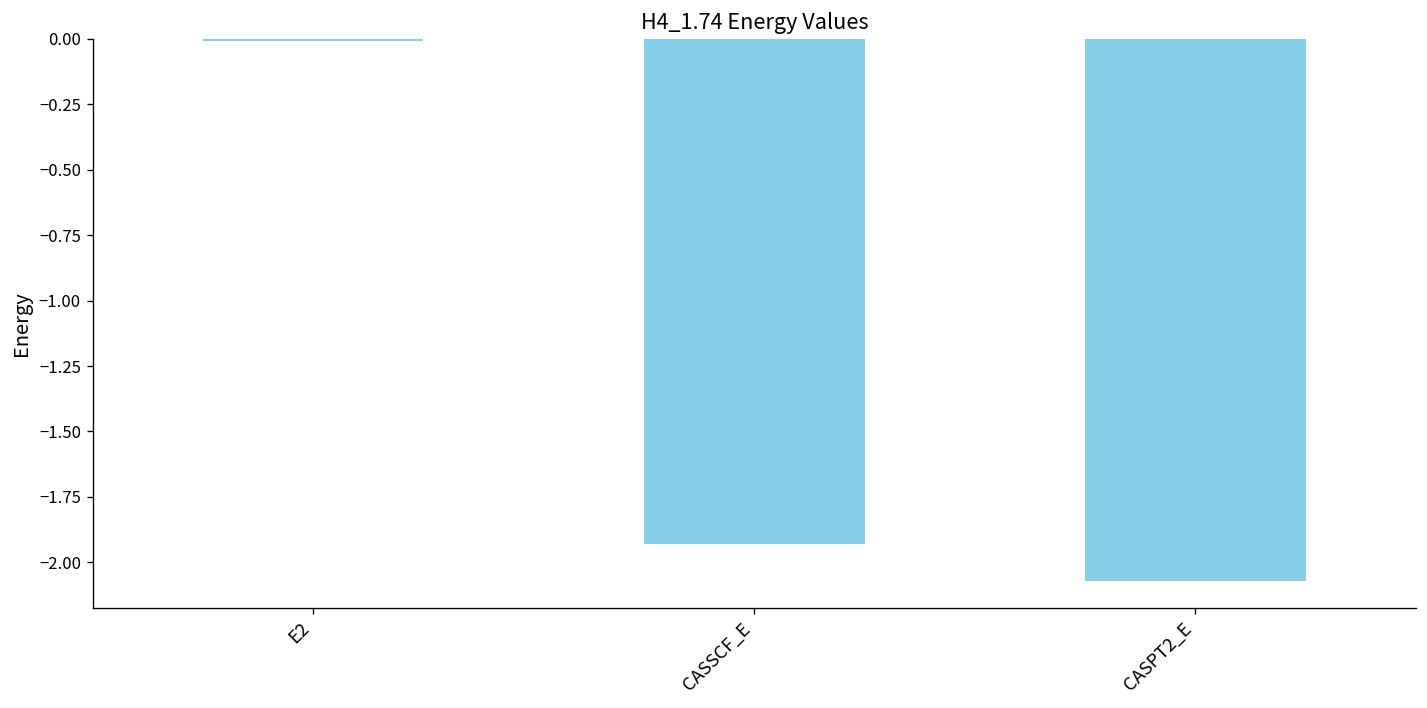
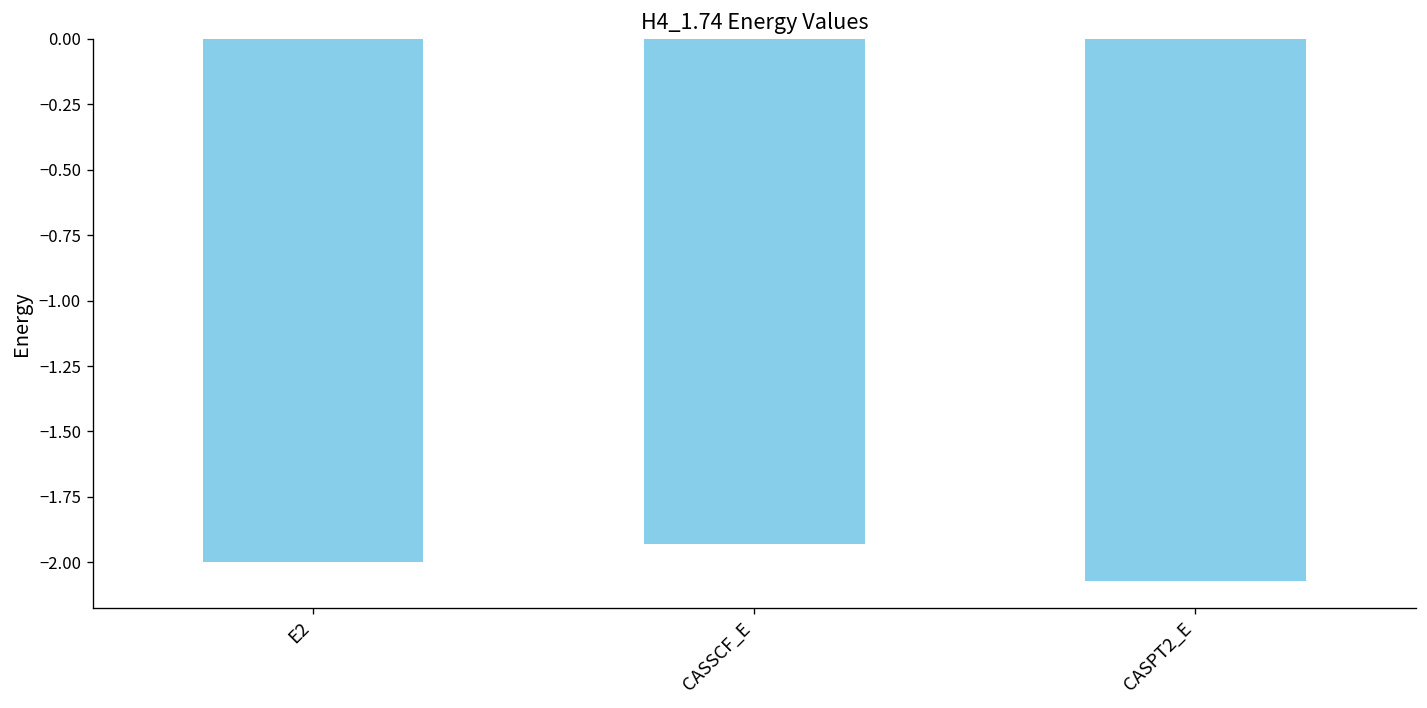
E2: -0.01 -> -2.00
